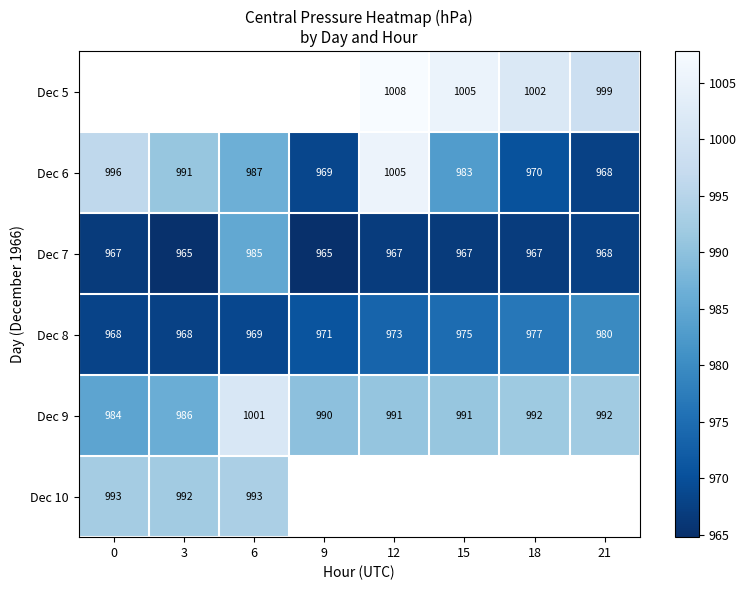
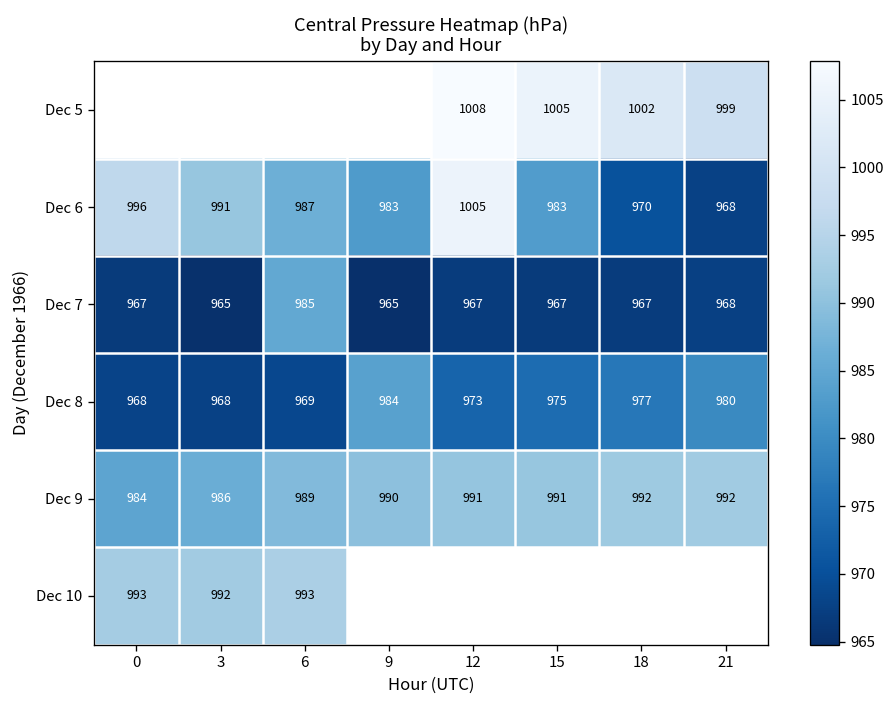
Dec 6, 9: 969 -> 983
Dec 8, 9: 971 -> 984
Dec 9, 6: 1001 -> 989
